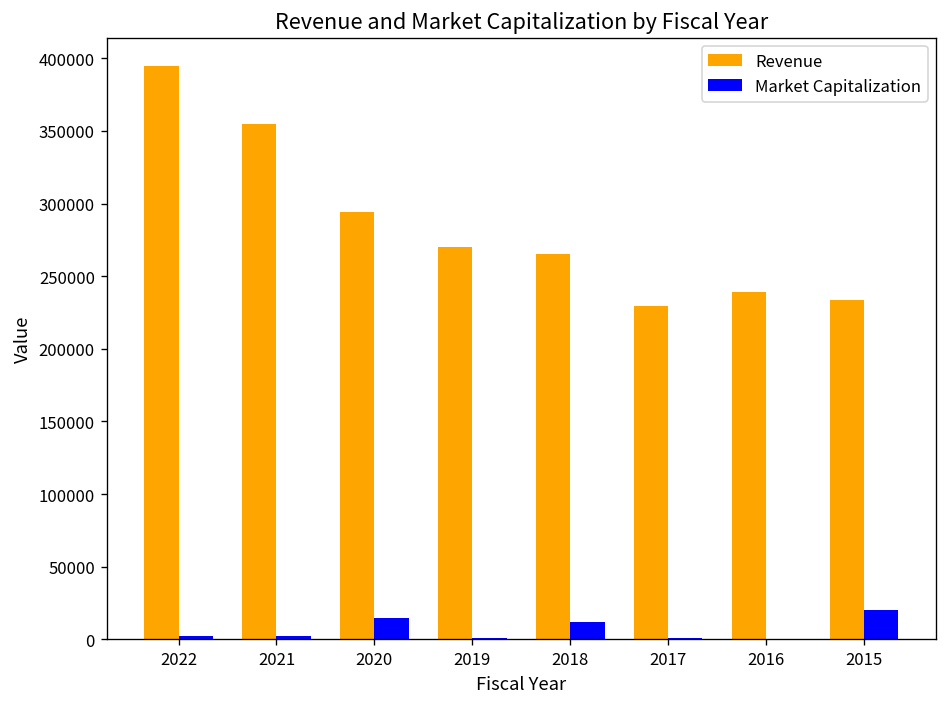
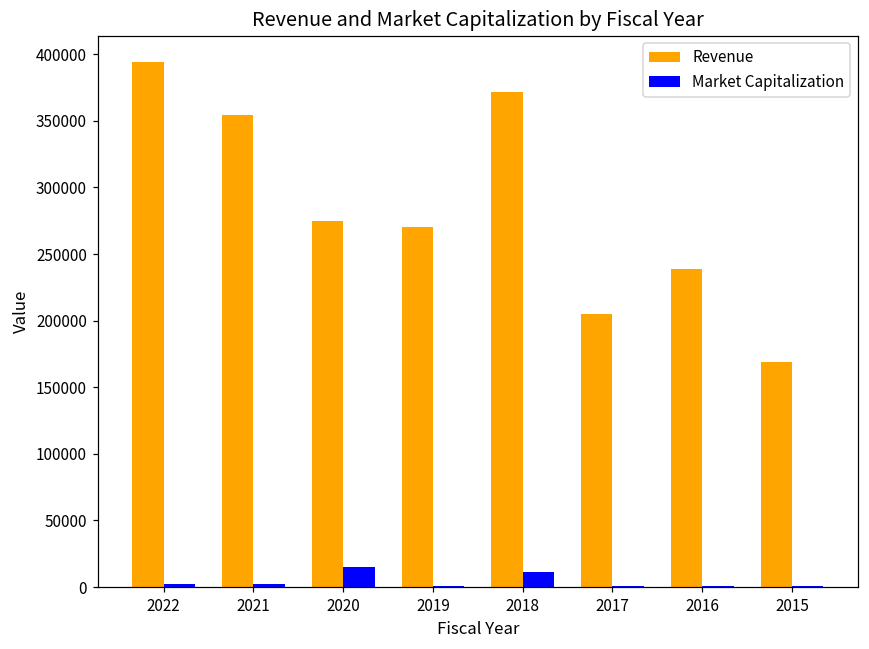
Revenue, 2020: 294000 -> 275000
Revenue, 2018: 266000 -> 371000
Revenue, 2017: 229000 -> 205000
Revenue, 2015: 234000 -> 169000
Market Capitalization, 2015: 20000 -> 1000
